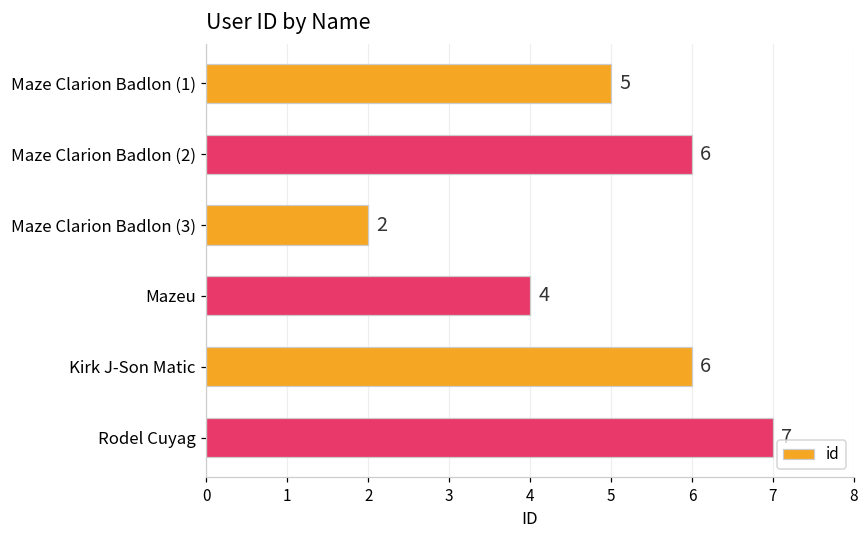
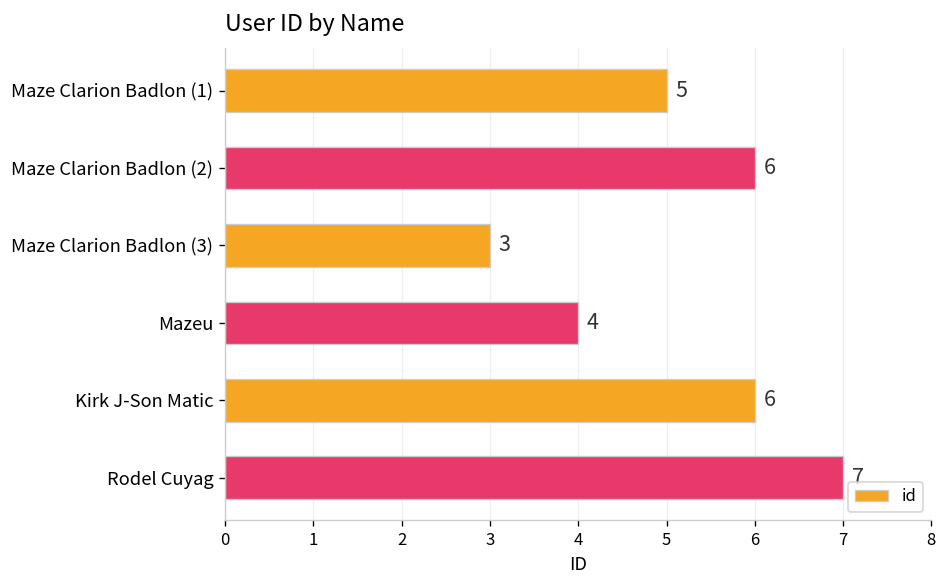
Maze Clarion Badlon (3): 2 -> 3
